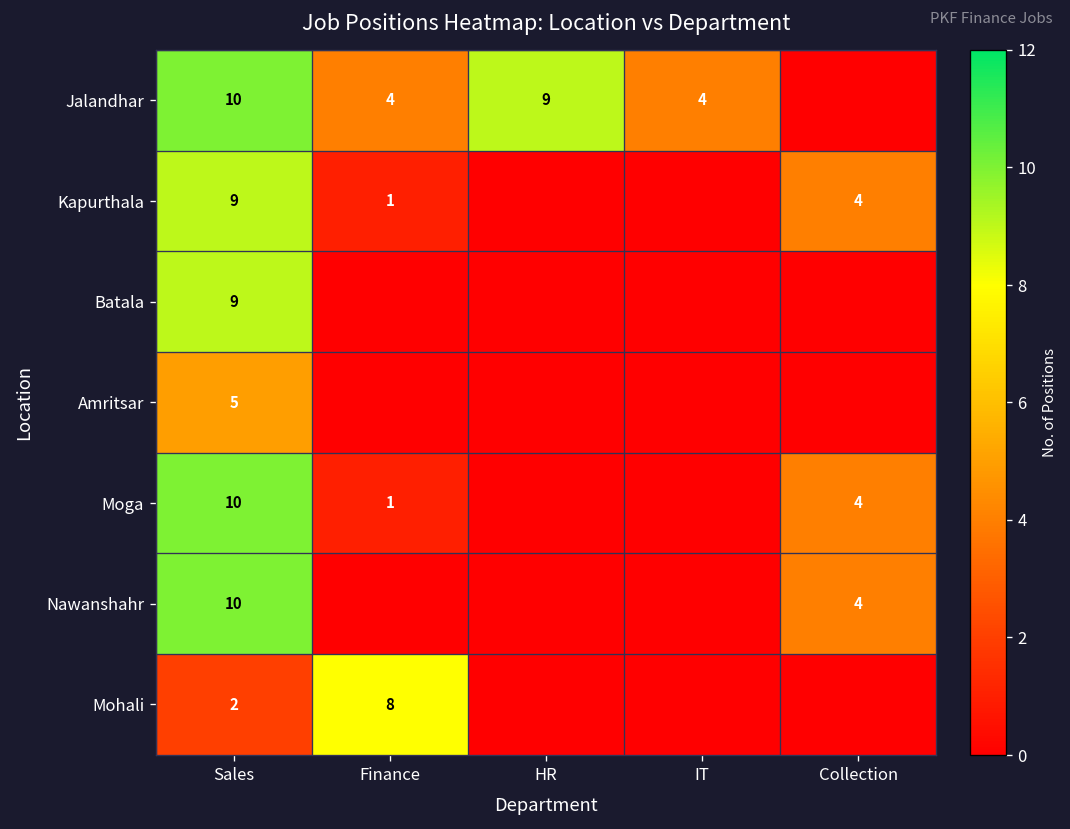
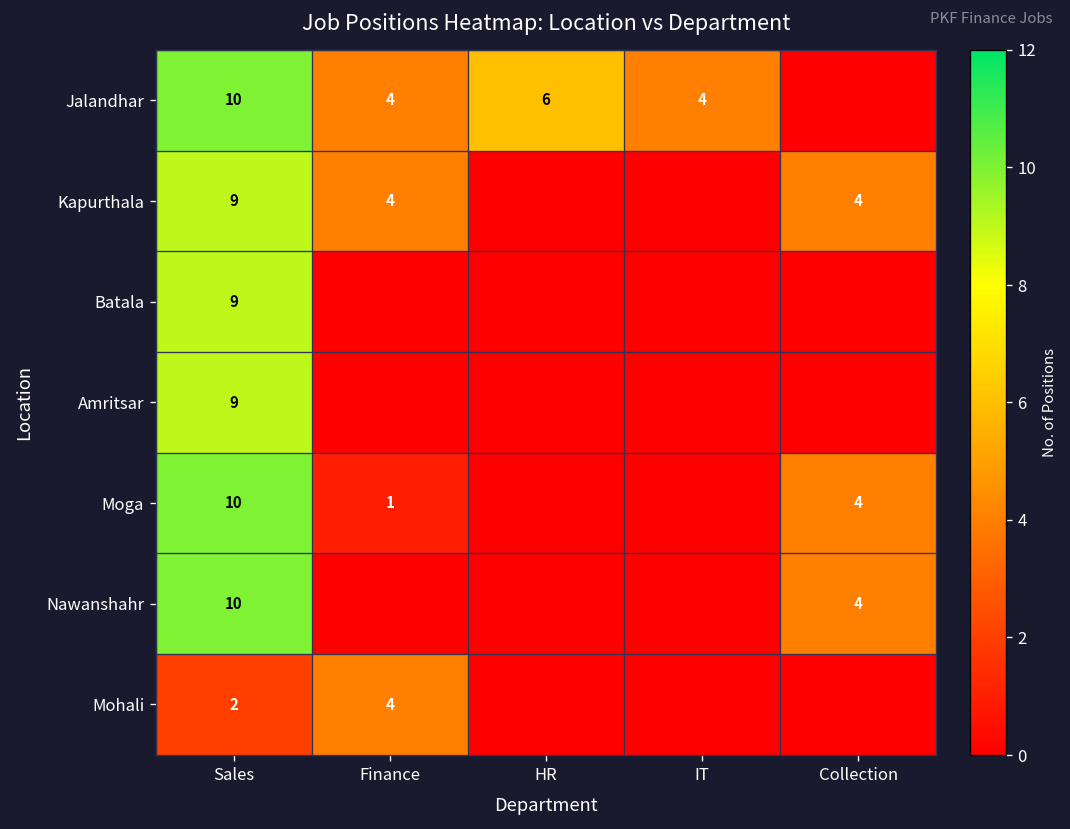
Jalandhar, HR: 9 -> 6
Kapurthala, Finance: 1 -> 4
Amritsar, Sales: 5 -> 9
Mohali, Finance: 8 -> 4
